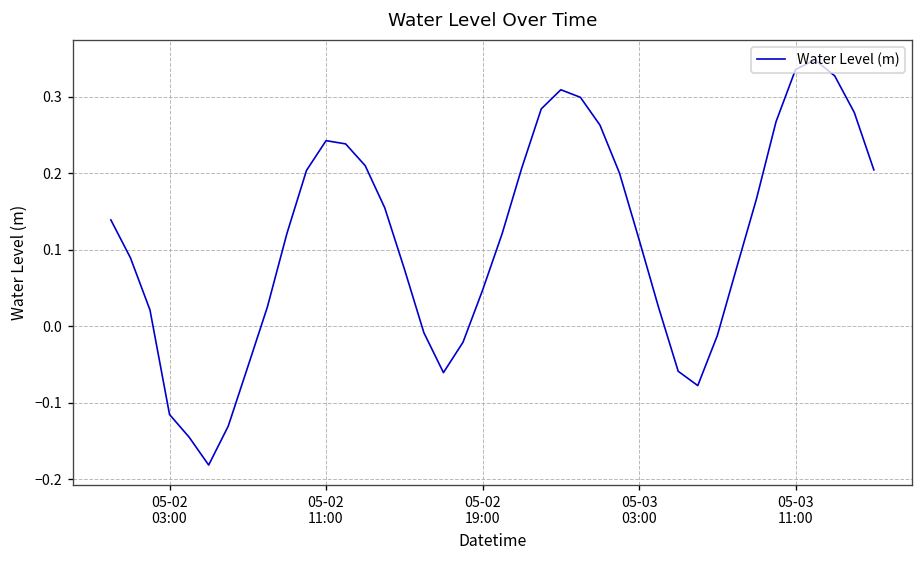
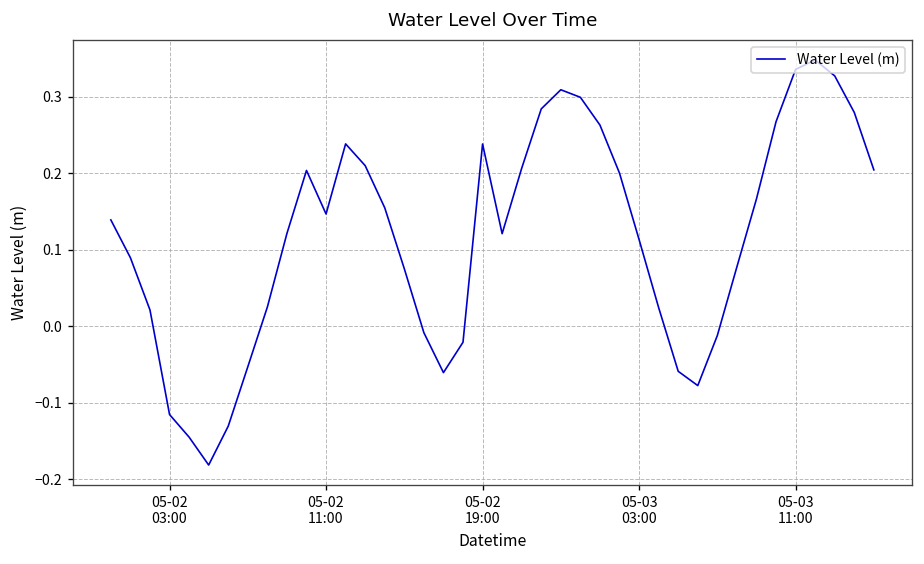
05-02 11:00: 0.24 -> 0.15
05-02 19:00: 0.05 -> 0.24
